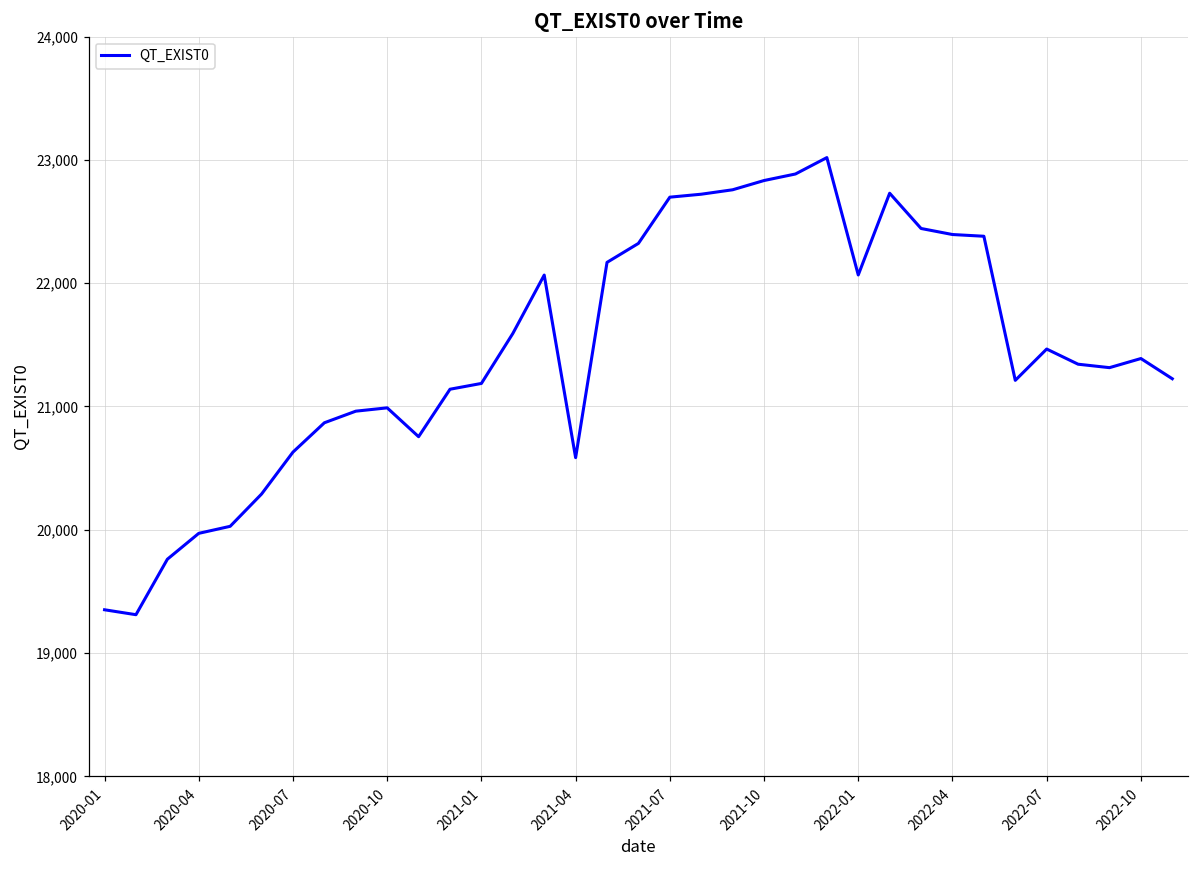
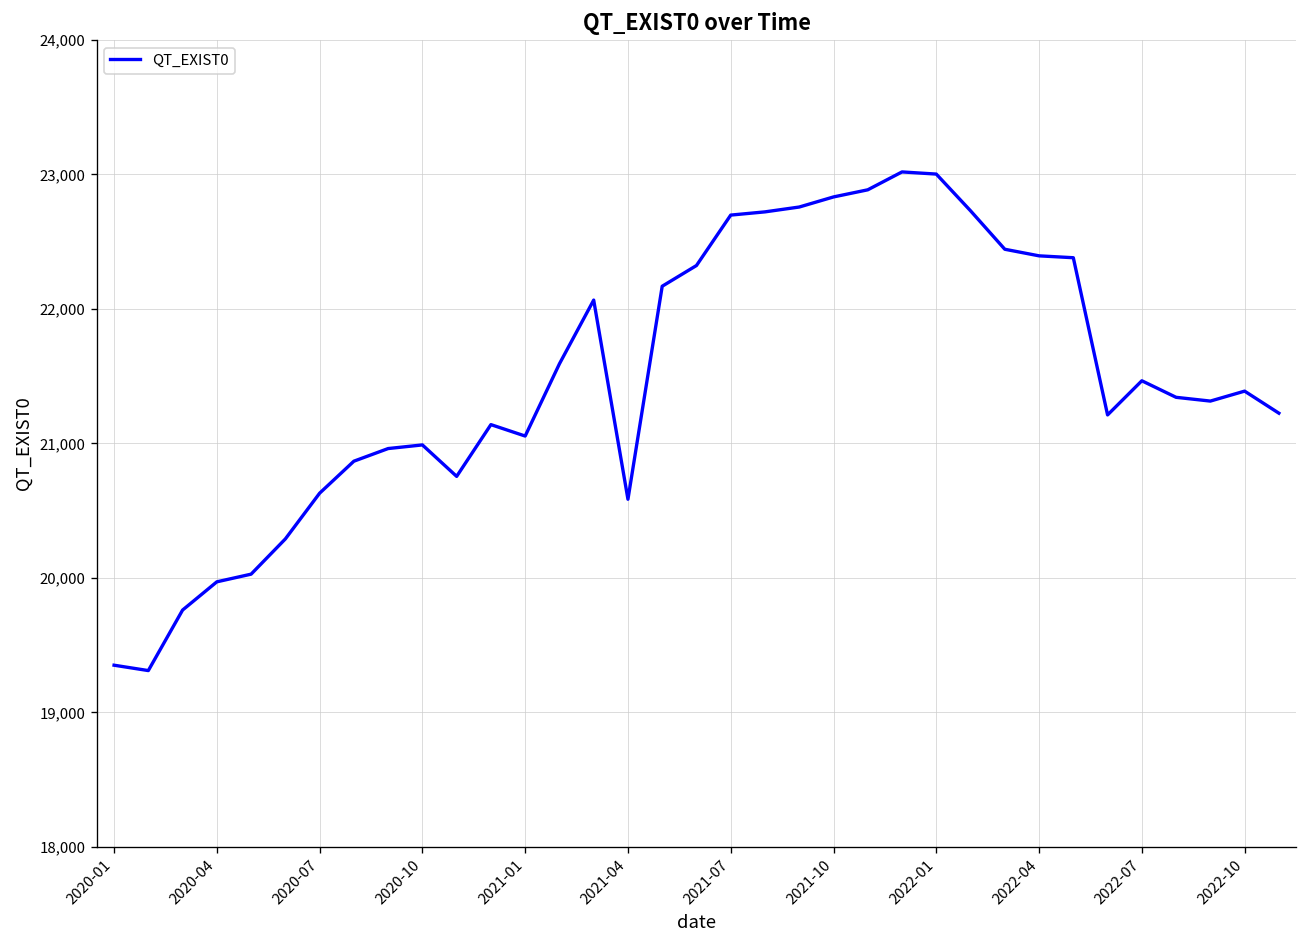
2021-01: 21,190 -> 21,060
2022-01: 22,070 -> 23,000
